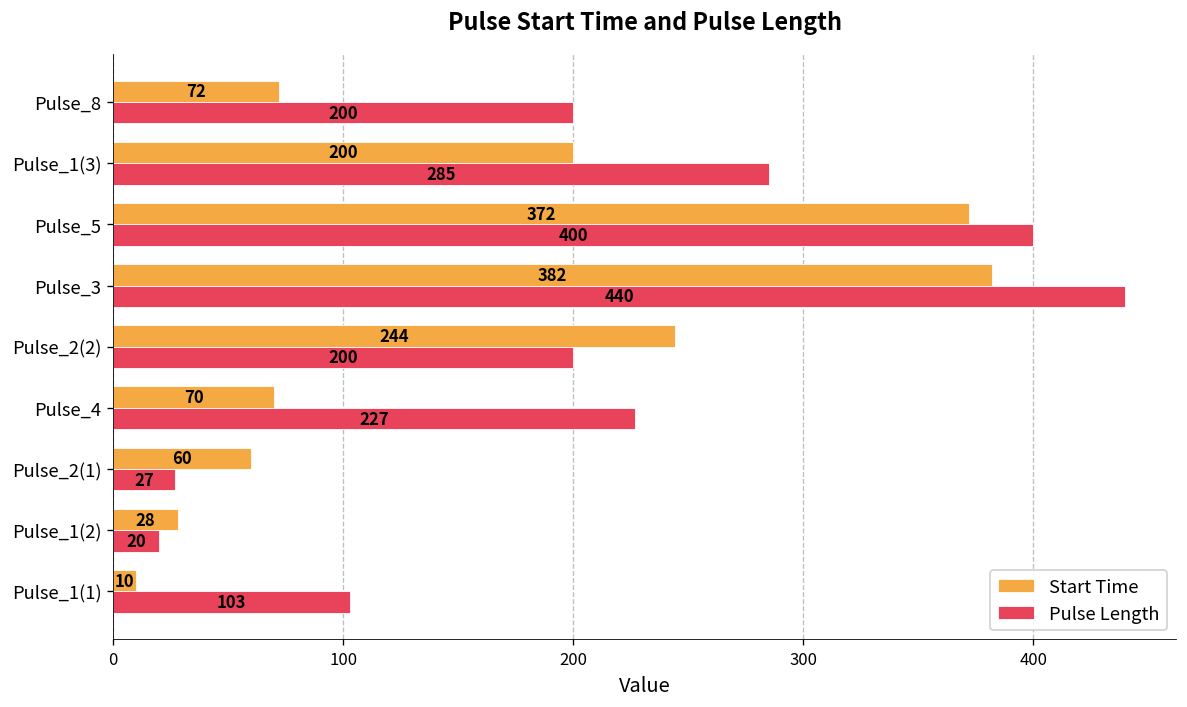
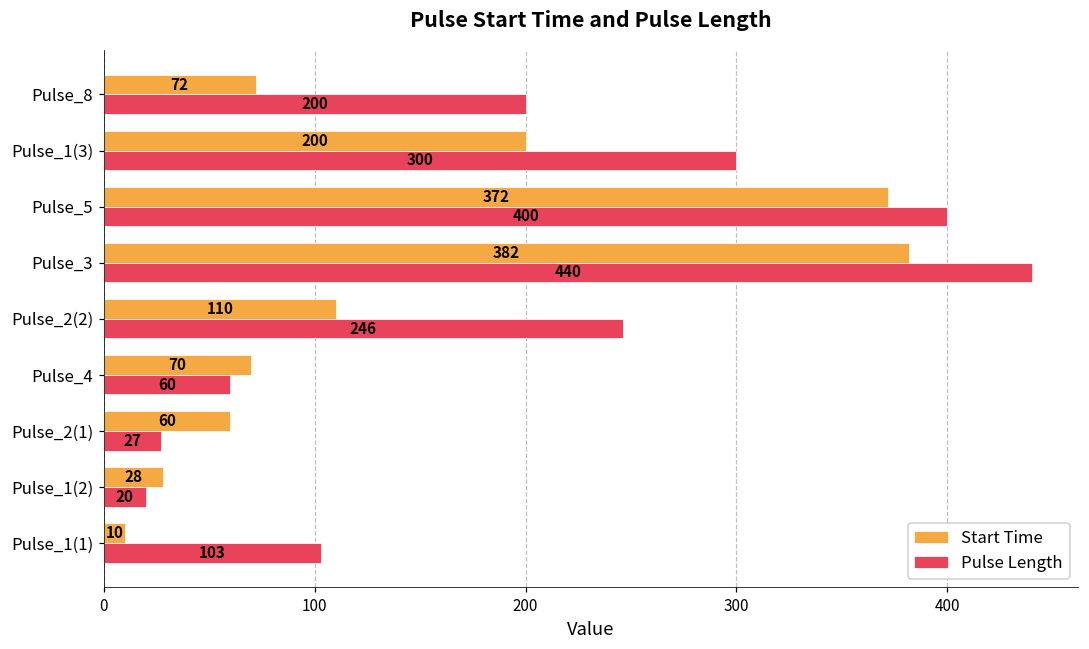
Pulse Length, Pulse_1(3): 285 -> 300
Start Time, Pulse_2(2): 244 -> 110
Pulse Length, Pulse_2(2): 200 -> 246
Pulse Length, Pulse_4: 227 -> 60
